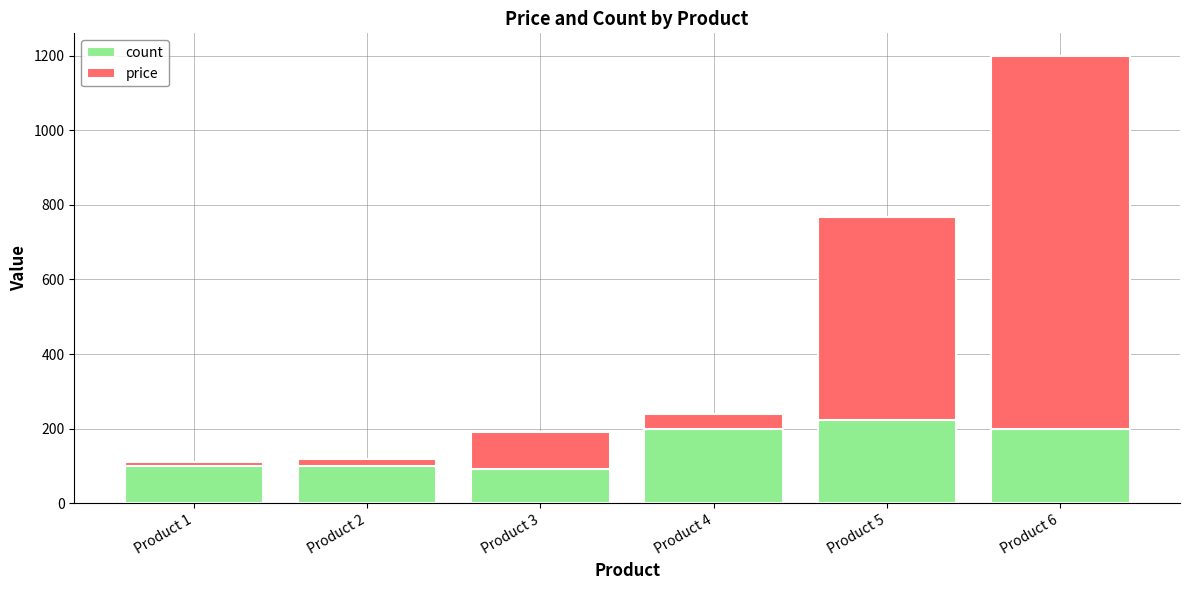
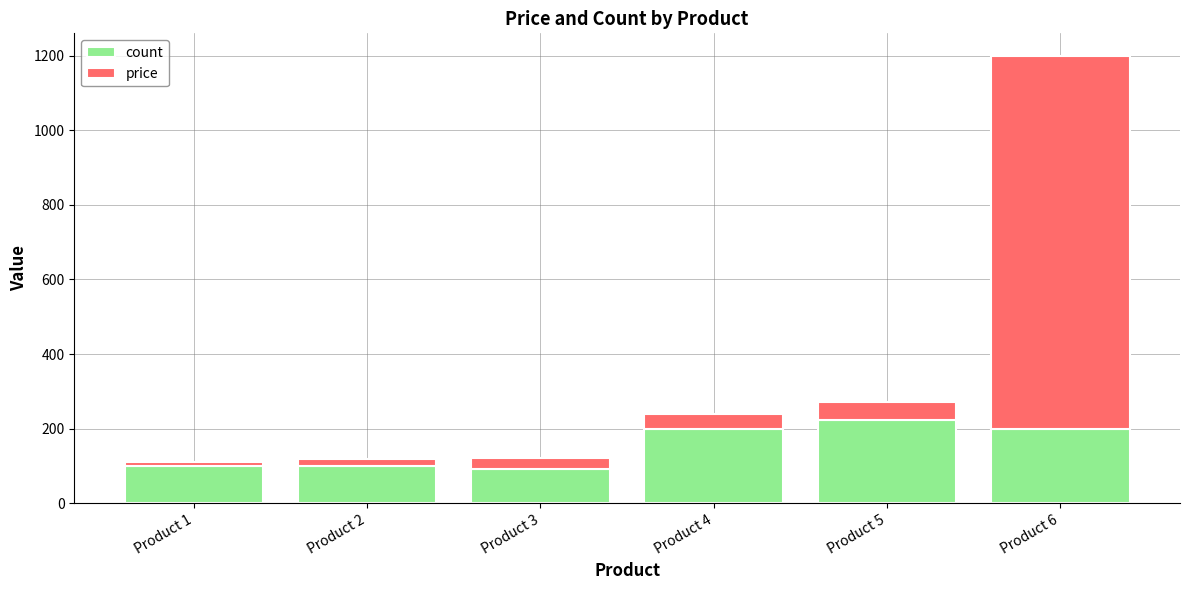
price, Product 3: 100 -> 30
price, Product 5: 550 -> 50
